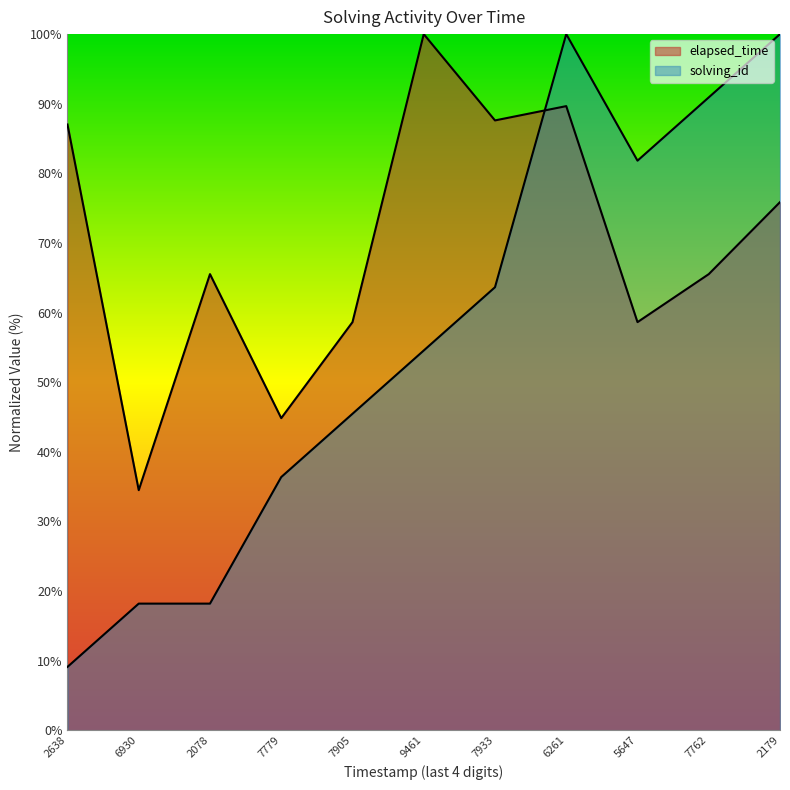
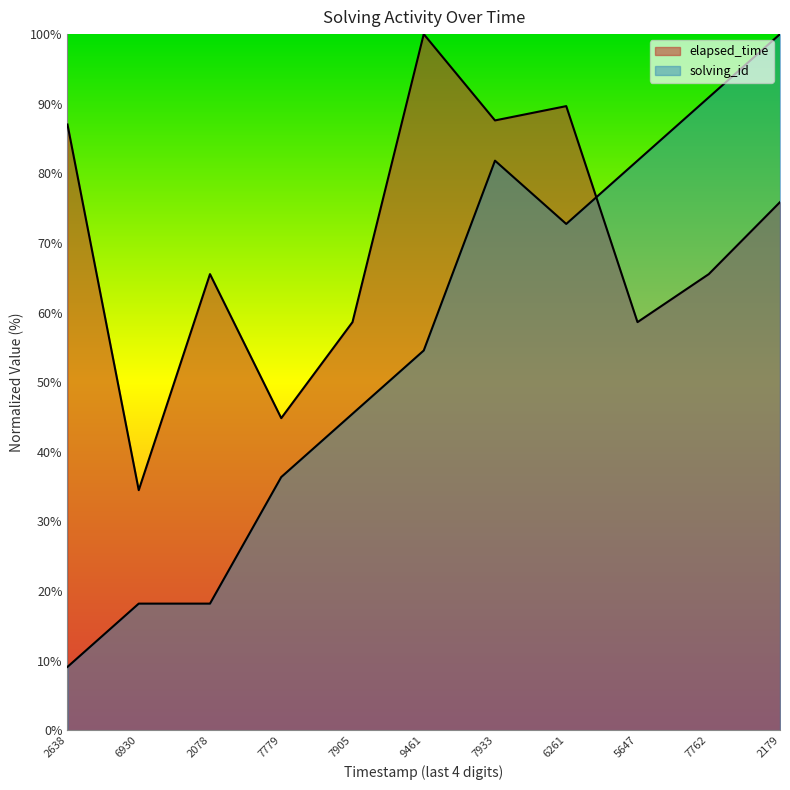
solving_id, 7933: 64% -> 82%
solving_id, 6261: 100% -> 73%
